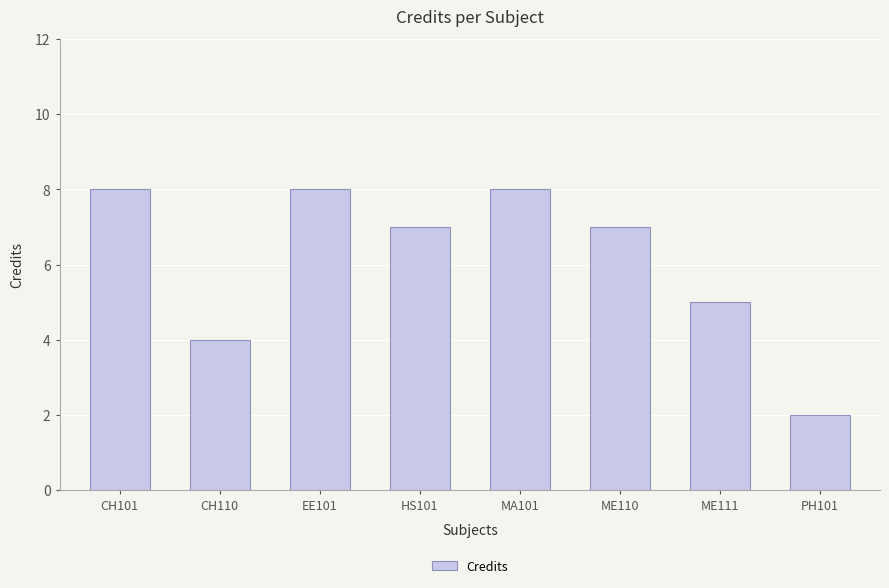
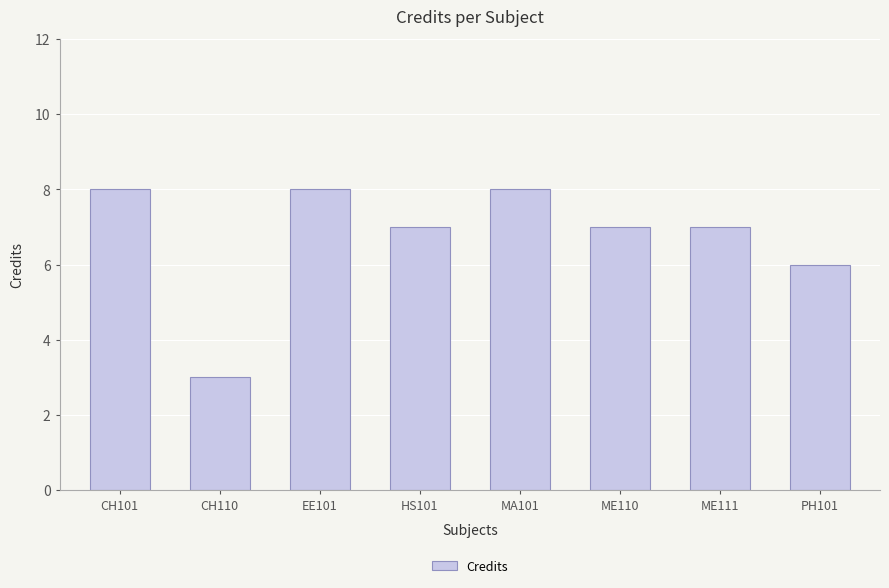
CH110: 4 -> 3
ME111: 5 -> 7
PH101: 2 -> 6
